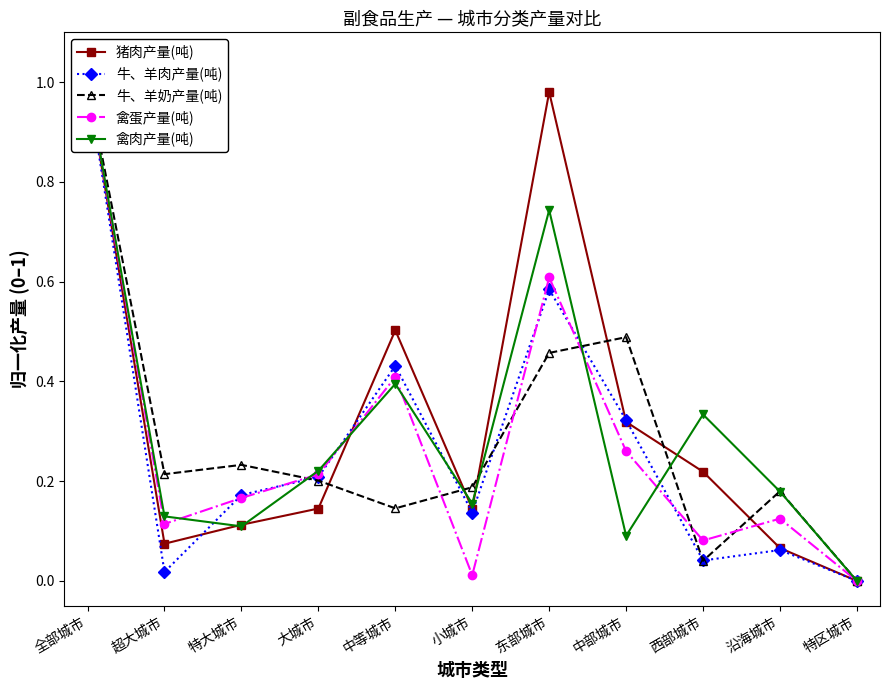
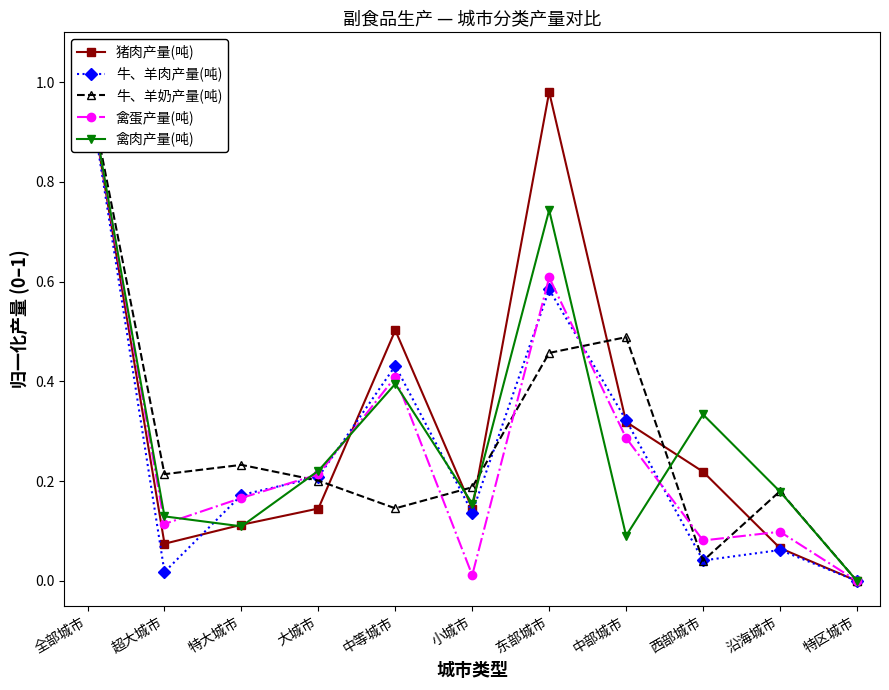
禽蛋产量(吨), 中部城市: 0.26 -> 0.29
禽蛋产量(吨), 沿海城市: 0.12 -> 0.10
